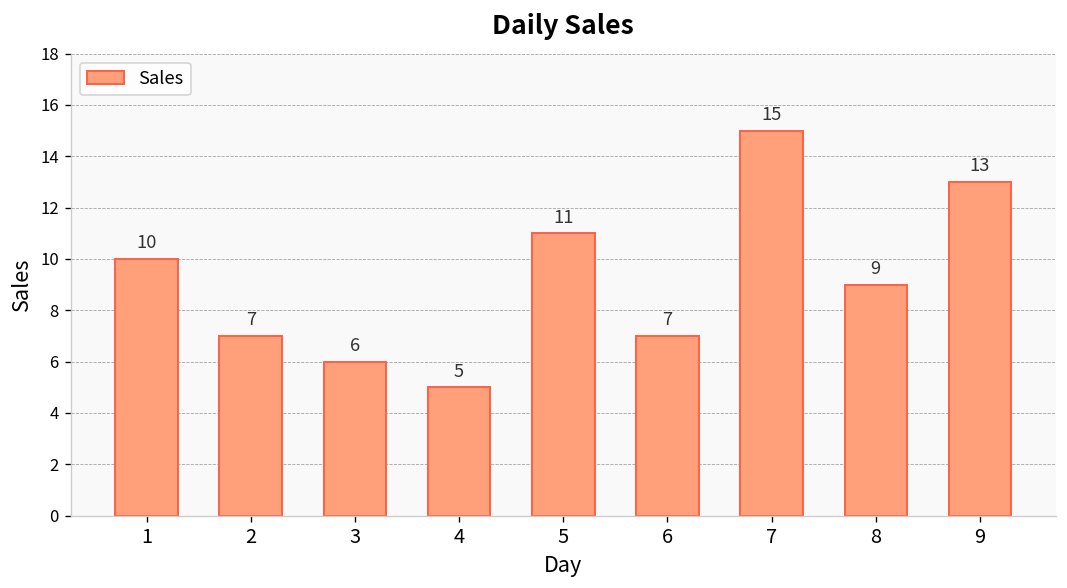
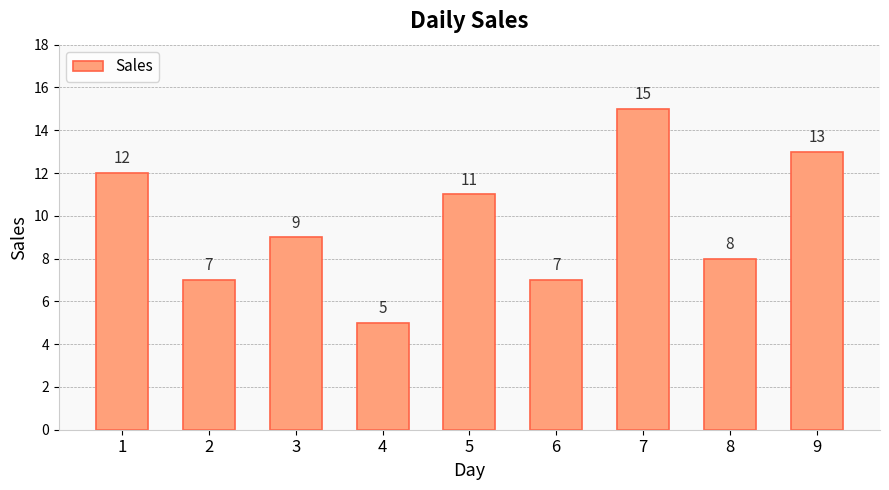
1: 10 -> 12
3: 6 -> 9
8: 9 -> 8
